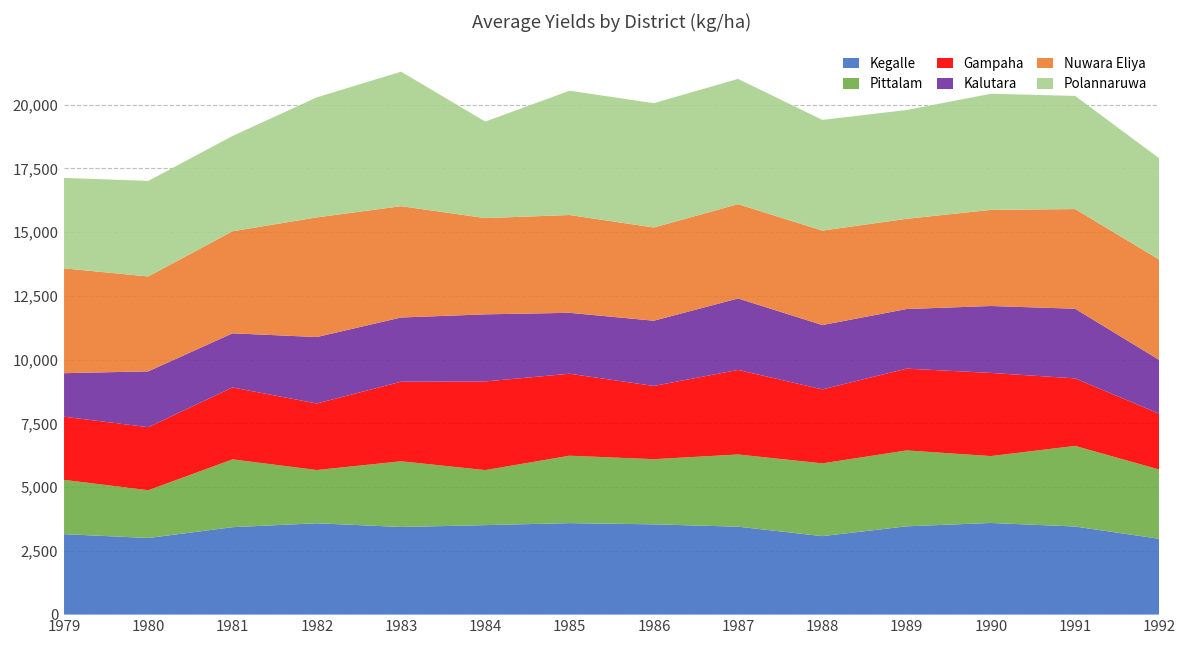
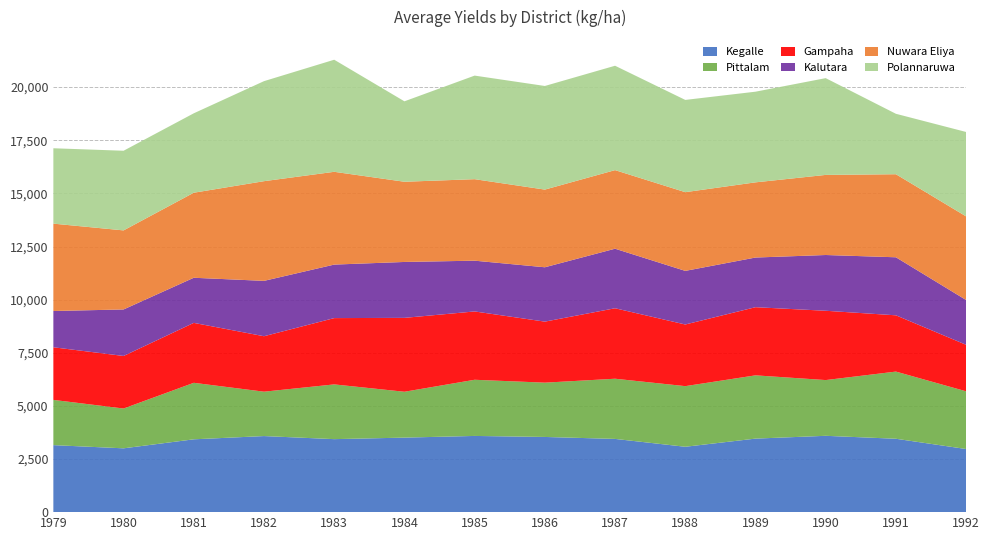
Polannaruwa, 1991: 4,400 -> 2,800
